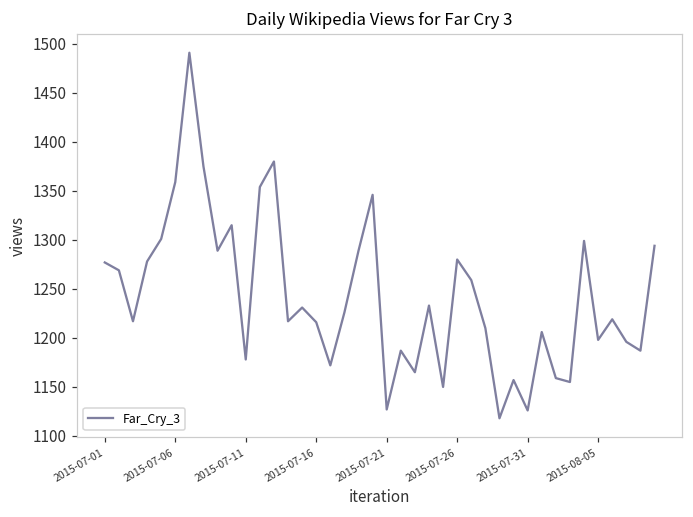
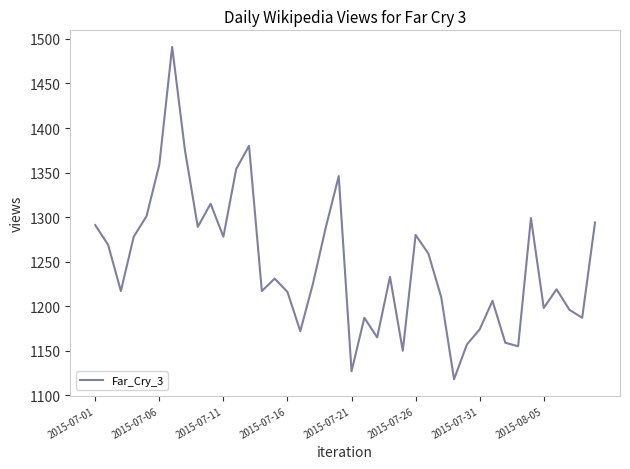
2015-07-01: 1280 -> 1290
2015-07-11: 1180 -> 1280
2015-07-31: 1130 -> 1170
